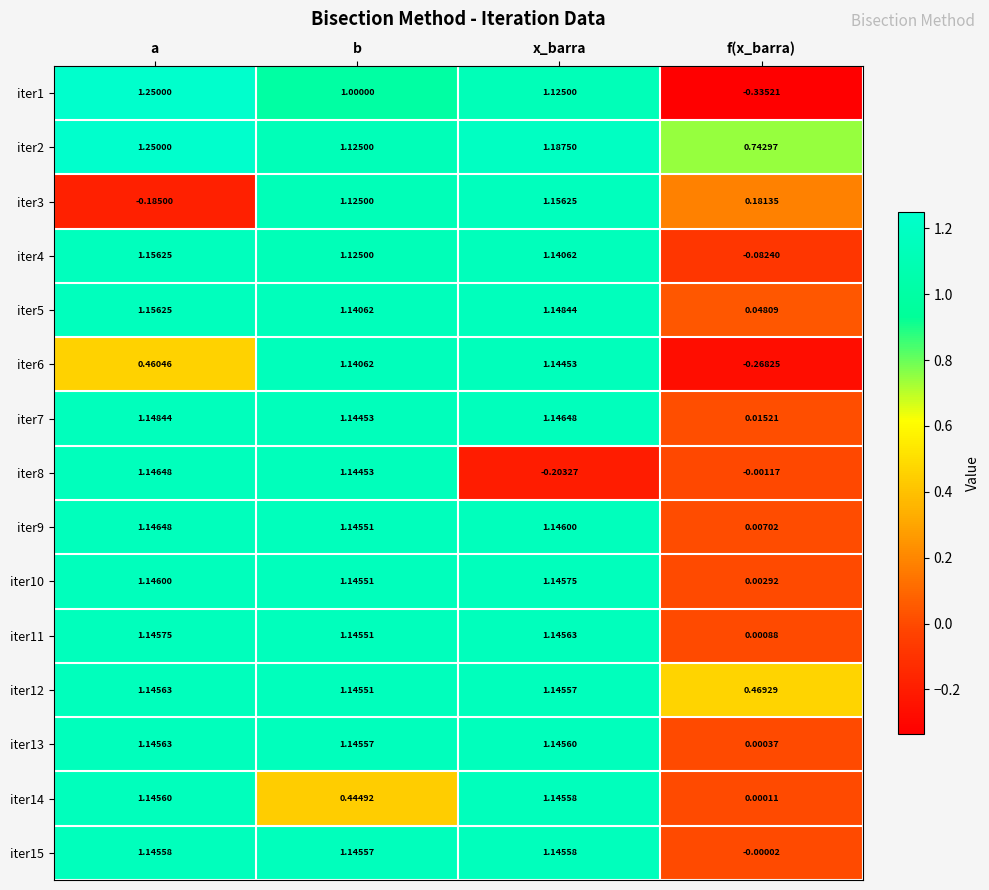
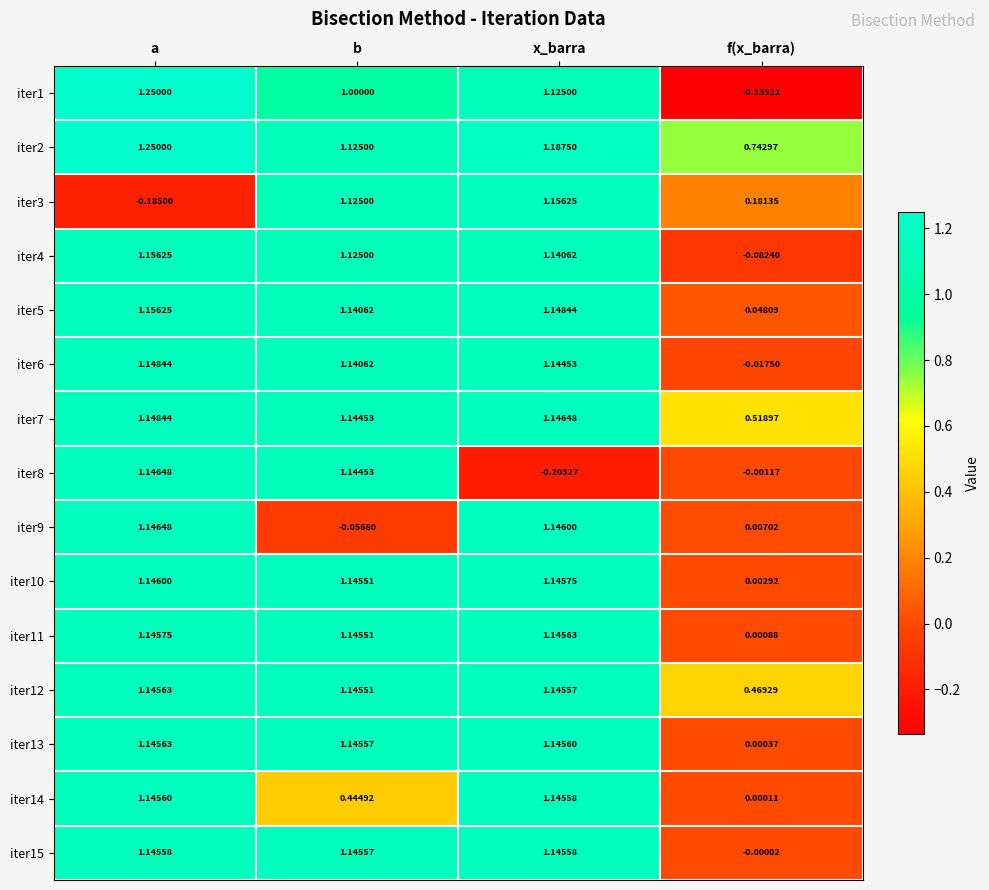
iter6, a: 0.46046 -> 1.14844
iter6, f(x_barra): -0.26825 -> -0.01750
iter7, f(x_barra): 0.01521 -> 0.51897
iter9, b: 1.14551 -> -0.05680
